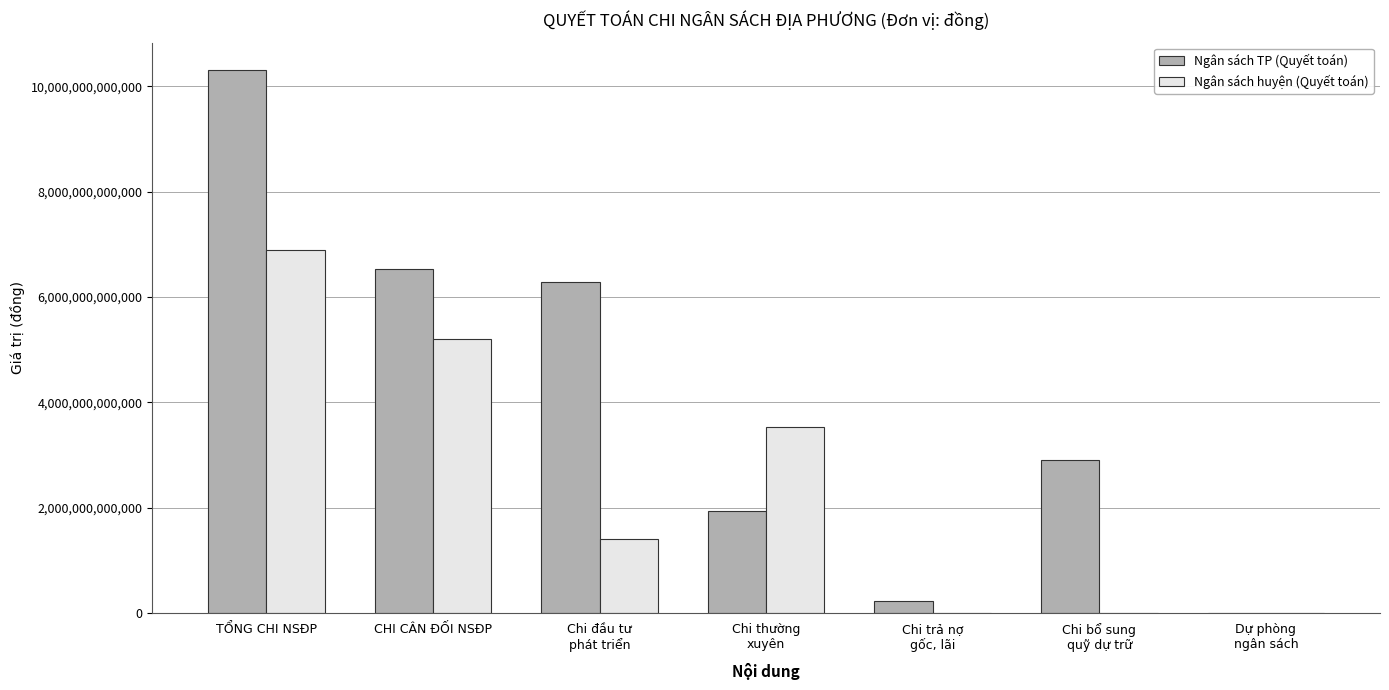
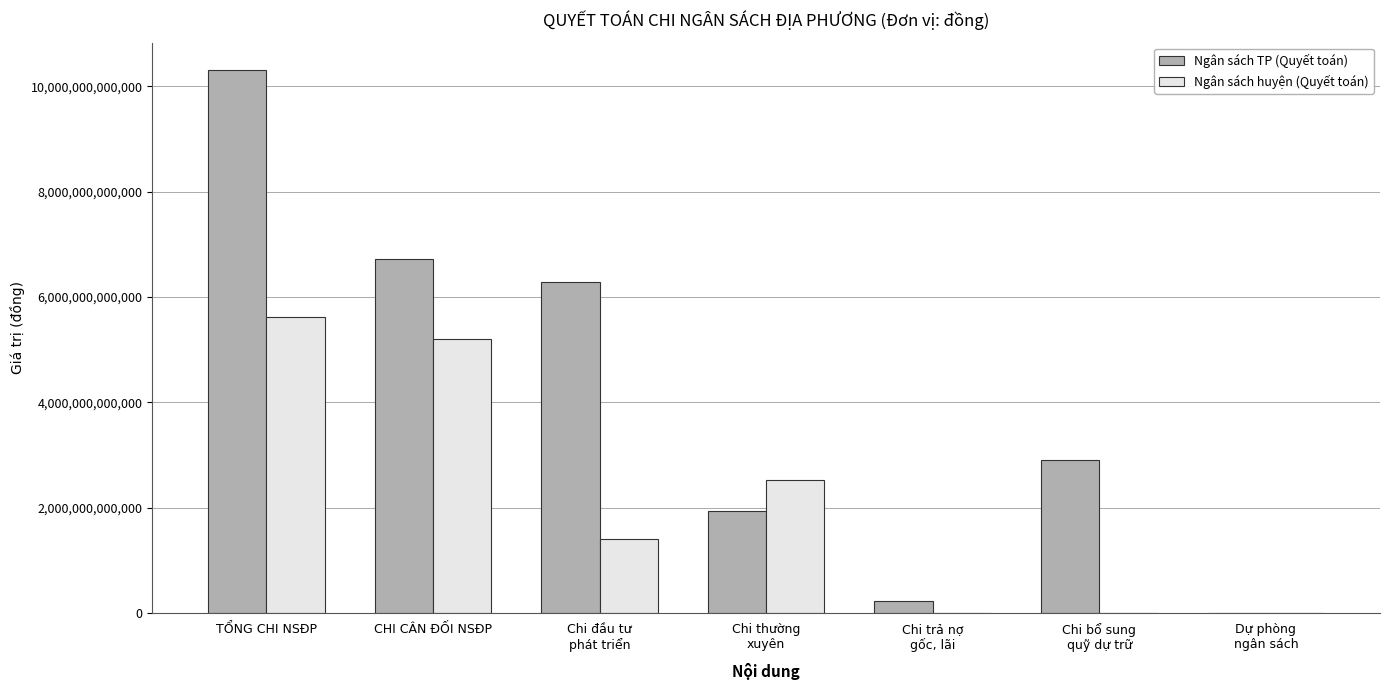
Ngân sách huyện (Quyết toán), TỔNG CHI NSĐP: 6,900,000,000,000 -> 5,600,000,000,000
Ngân sách TP (Quyết toán), CHI CÂN ĐỐI NSĐP: 6,500,000,000,000 -> 6,700,000,000,000
Ngân sách huyện (Quyết toán), Chi thường xuyên: 3,500,000,000,000 -> 2,500,000,000,000
